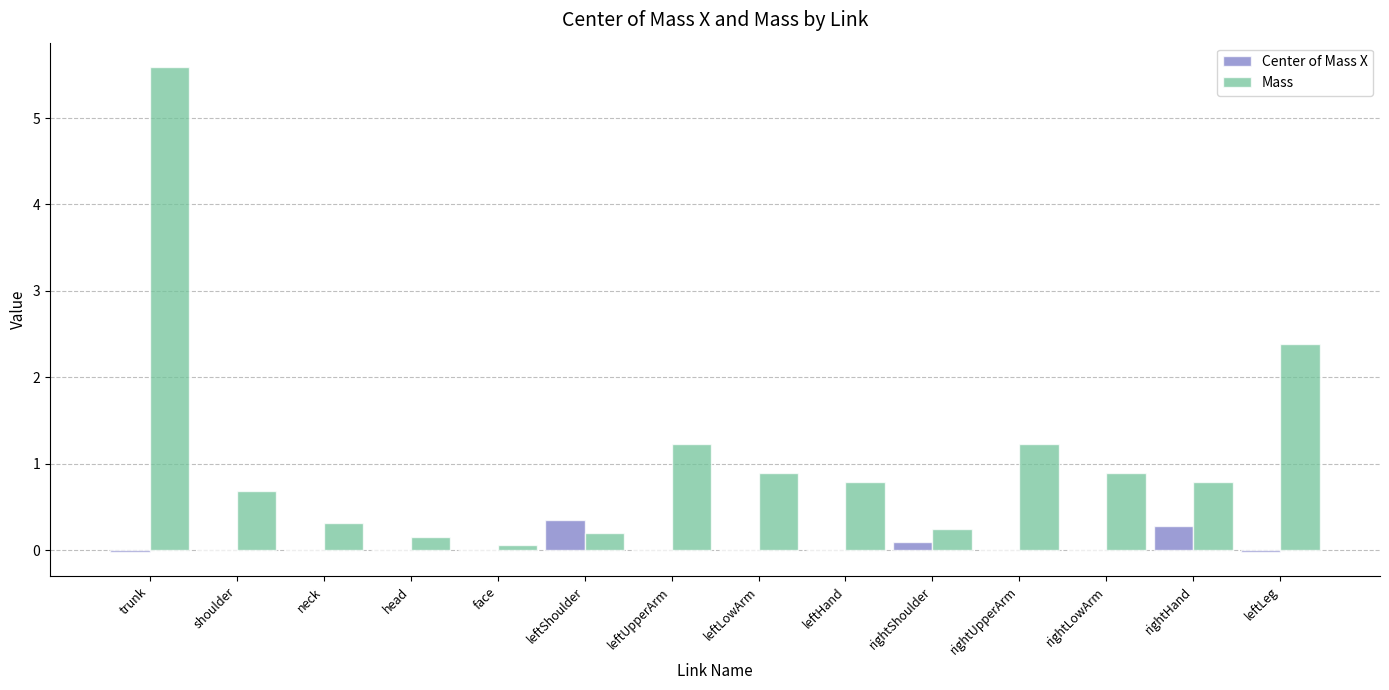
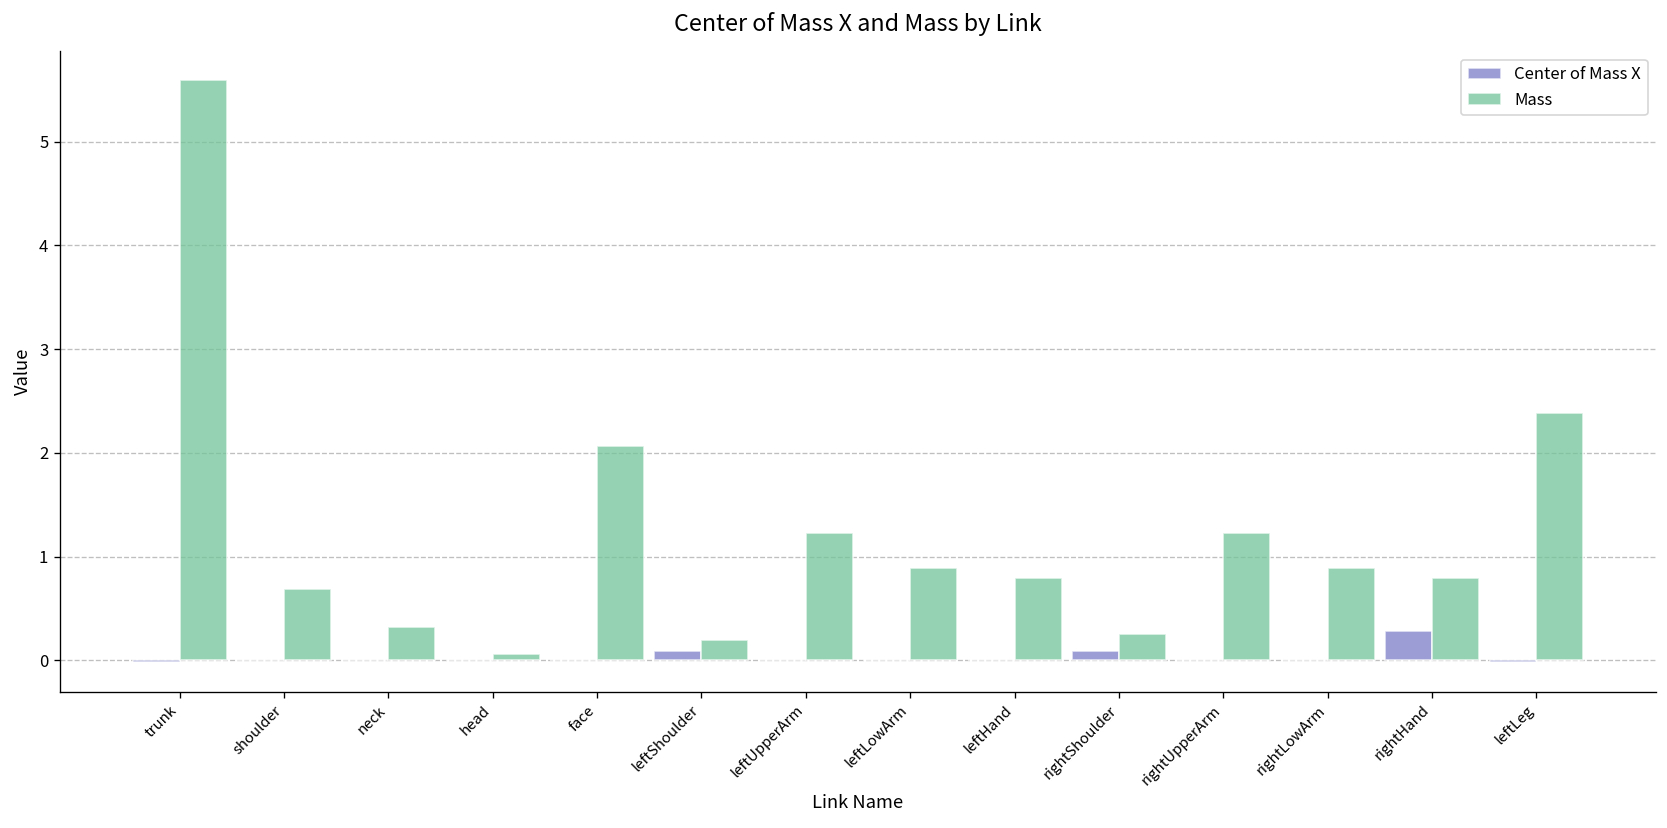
Mass, head: 0.2 -> 0.1
Mass, face: 0.1 -> 2.1
Center of Mass X, leftShoulder: 0.3 -> 0.1
